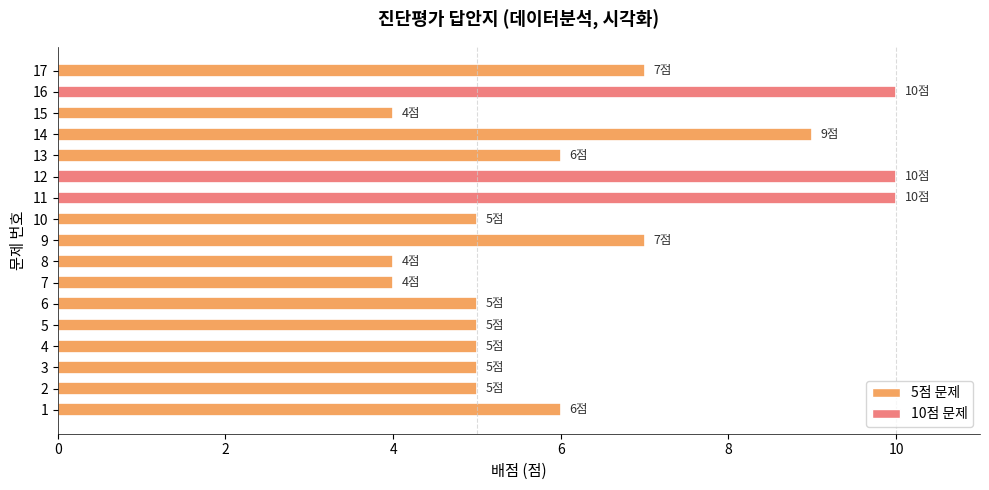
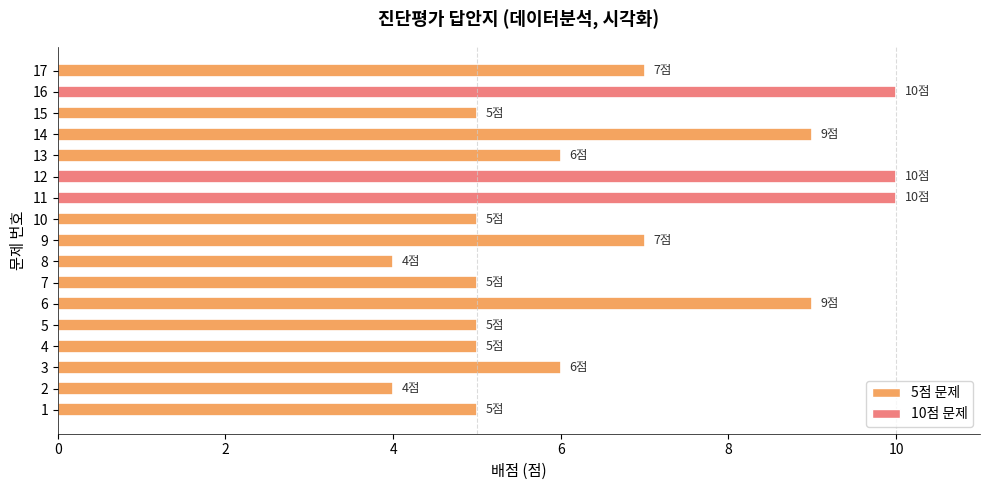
15: 4점 -> 5점
7: 4점 -> 5점
6: 5점 -> 9점
3: 5점 -> 6점
2: 5점 -> 4점
1: 6점 -> 5점
